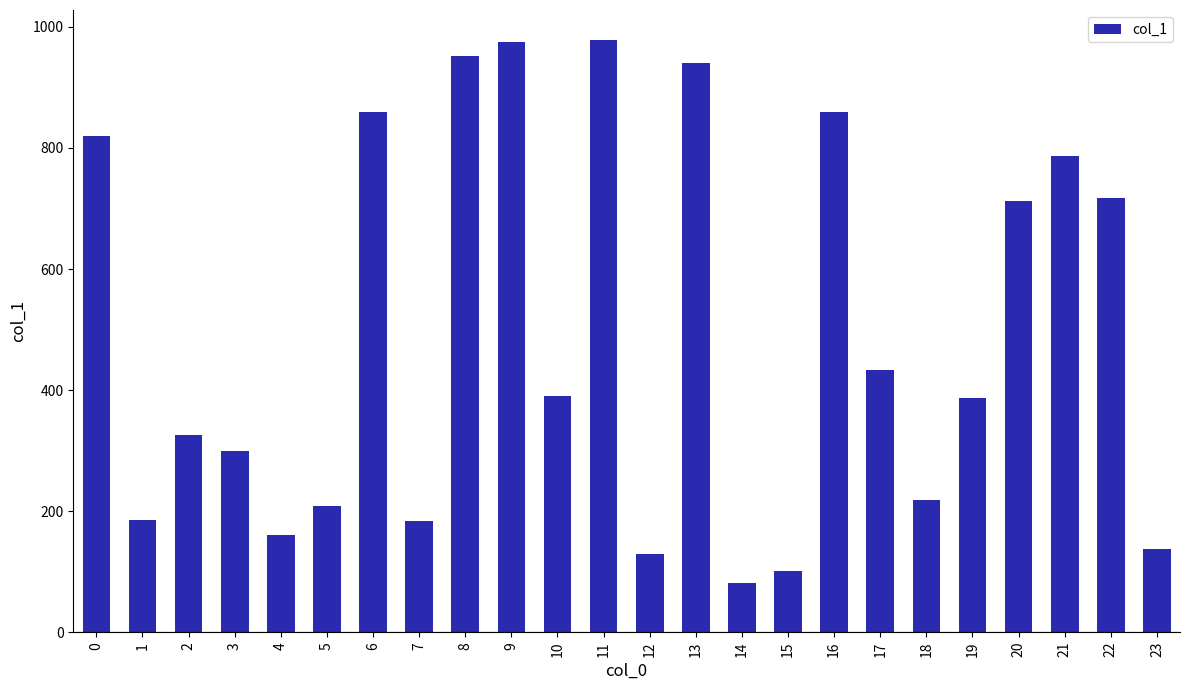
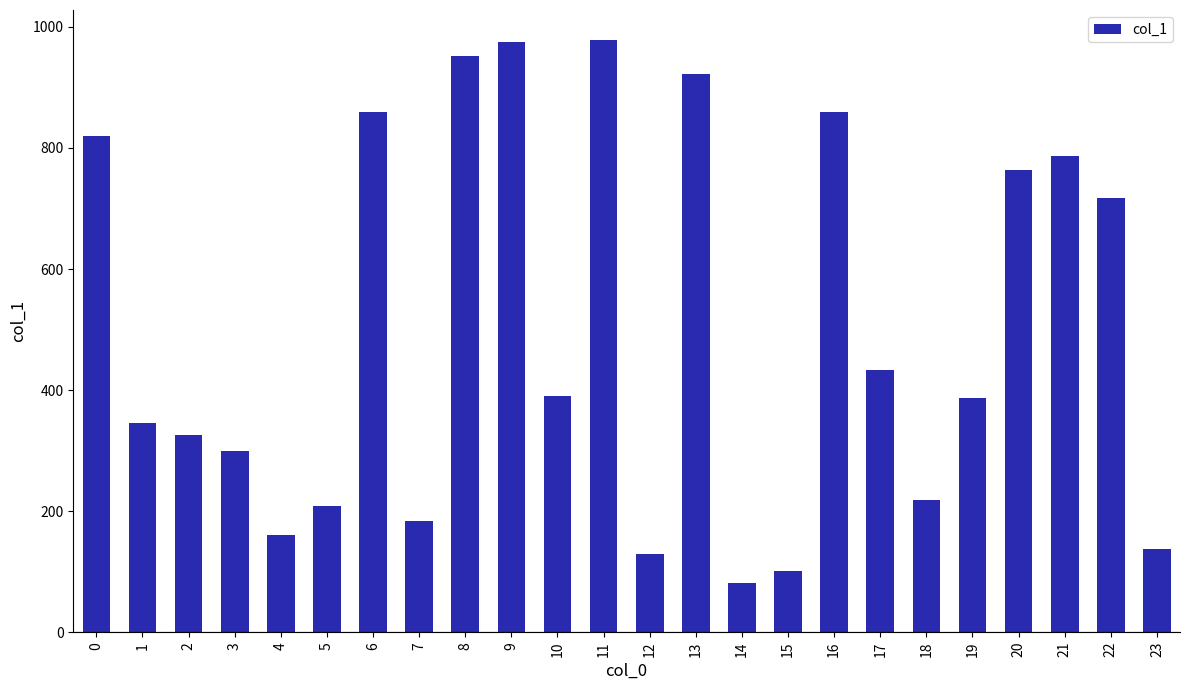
1: 190 -> 350
13: 940 -> 920
20: 710 -> 760
